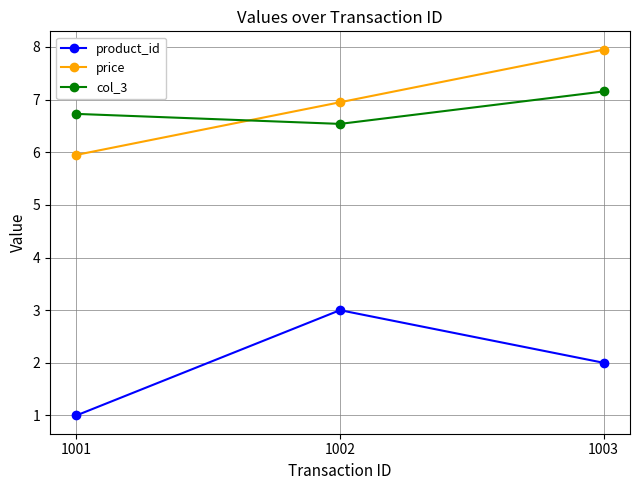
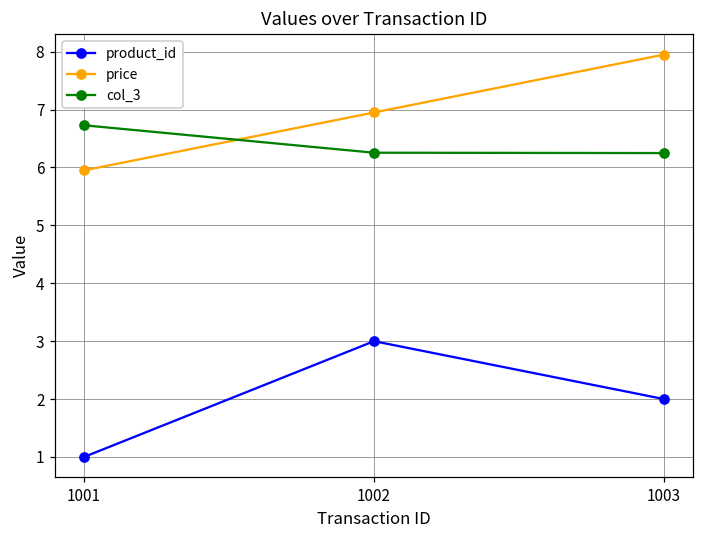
col_3, 1002: 6.5 -> 6.3
col_3, 1003: 7.2 -> 6.2
